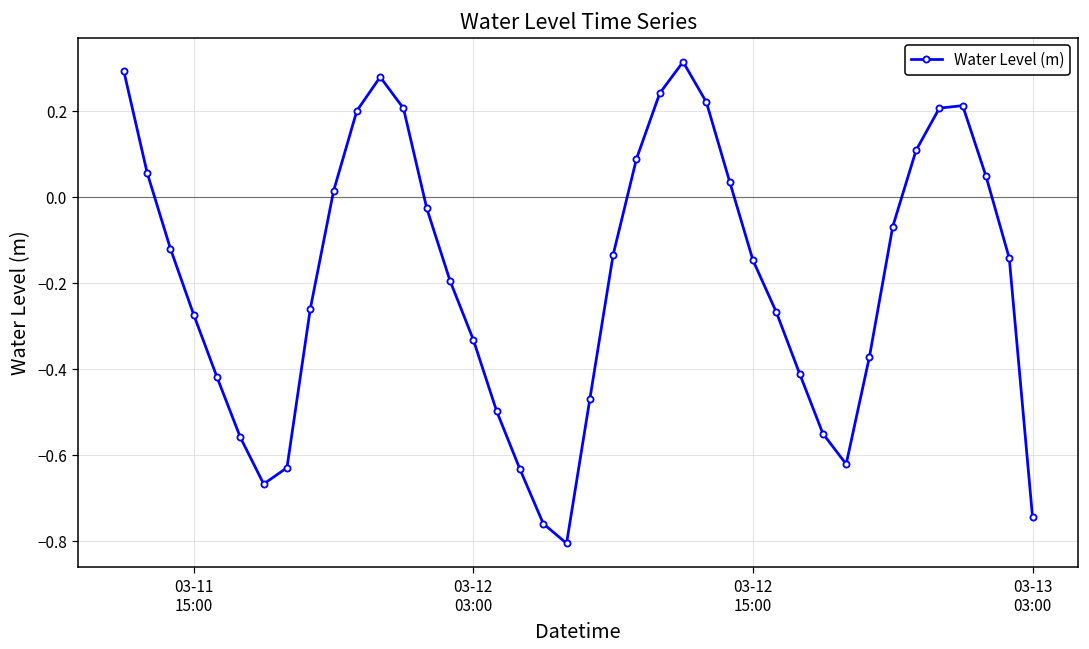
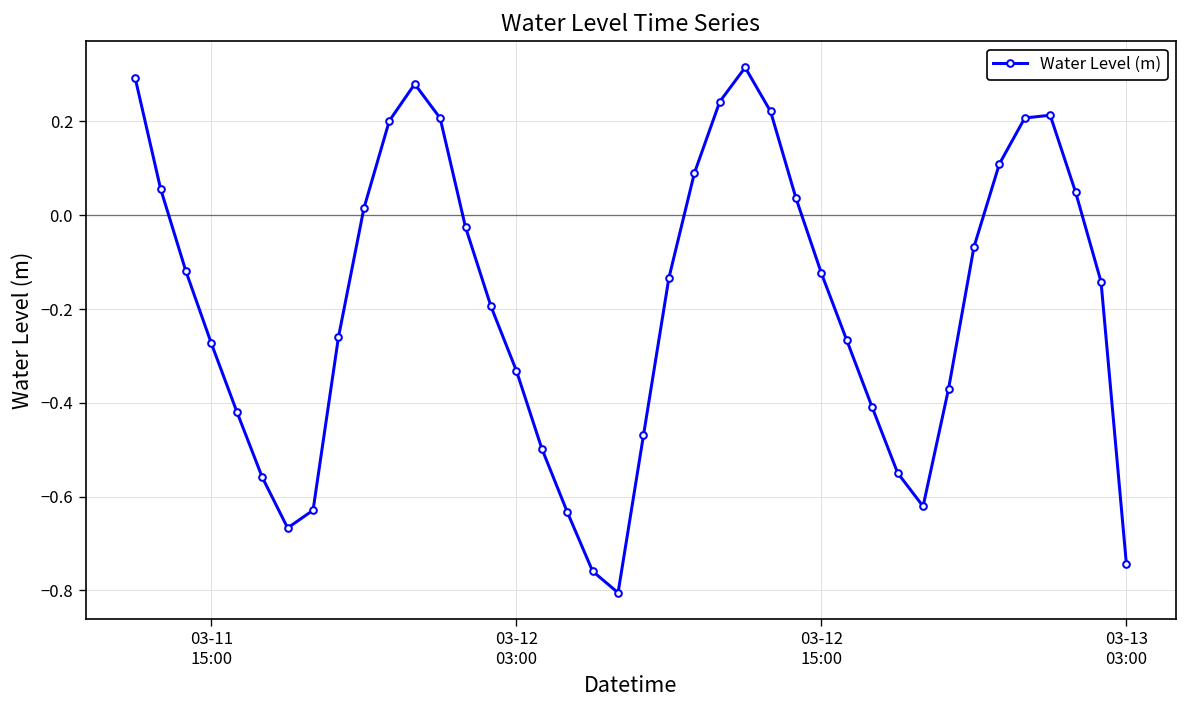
03-12 15:00: -0.15 -> -0.12
